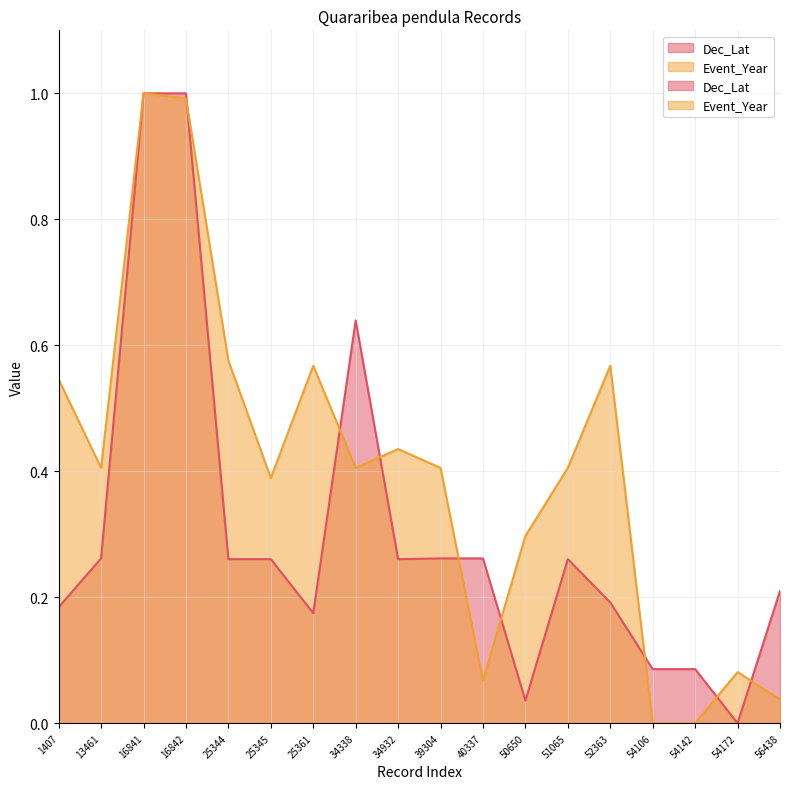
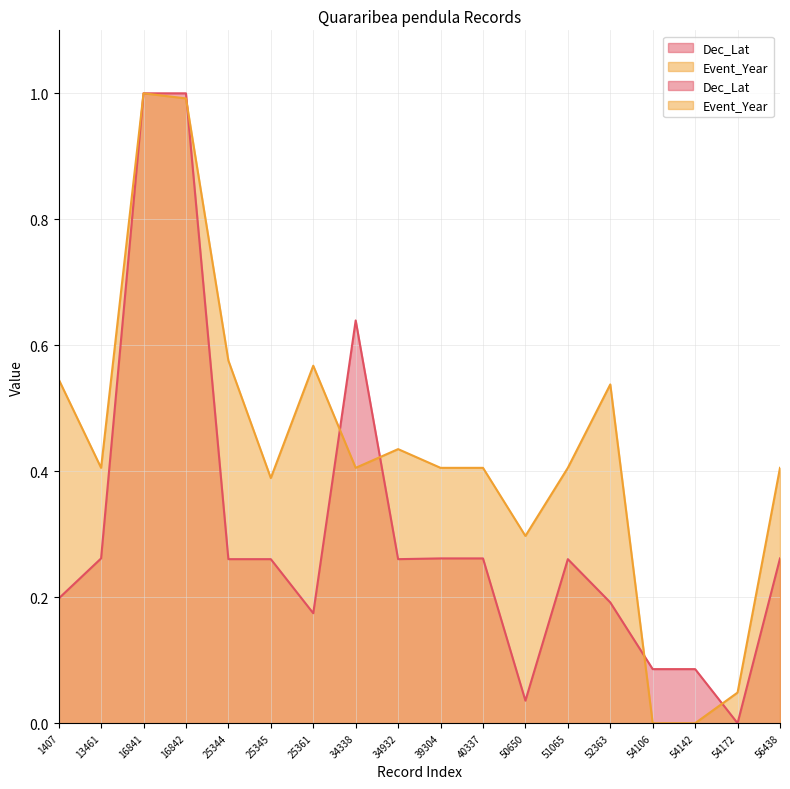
Dec_Lat, 1407: 0.18 -> 0.20
Event_Year, 40337: 0.07 -> 0.41
Event_Year, 52363: 0.57 -> 0.54
Event_Year, 54172: 0.08 -> 0.05
Dec_Lat, 56438: 0.21 -> 0.26
Event_Year, 56438: 0.04 -> 0.41
